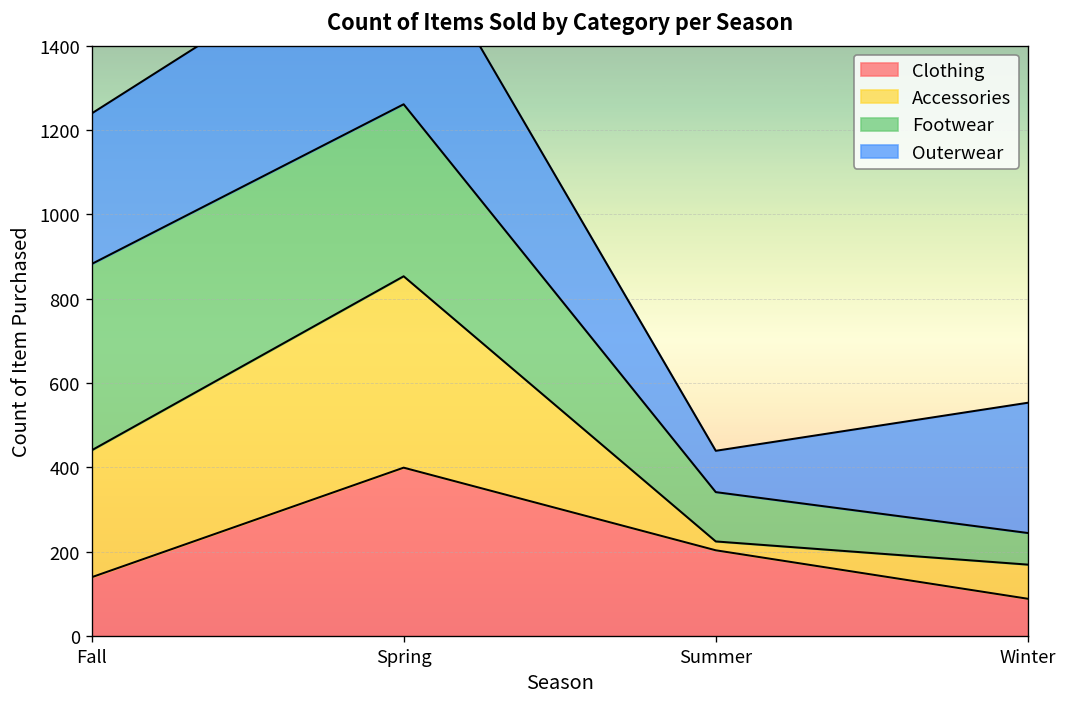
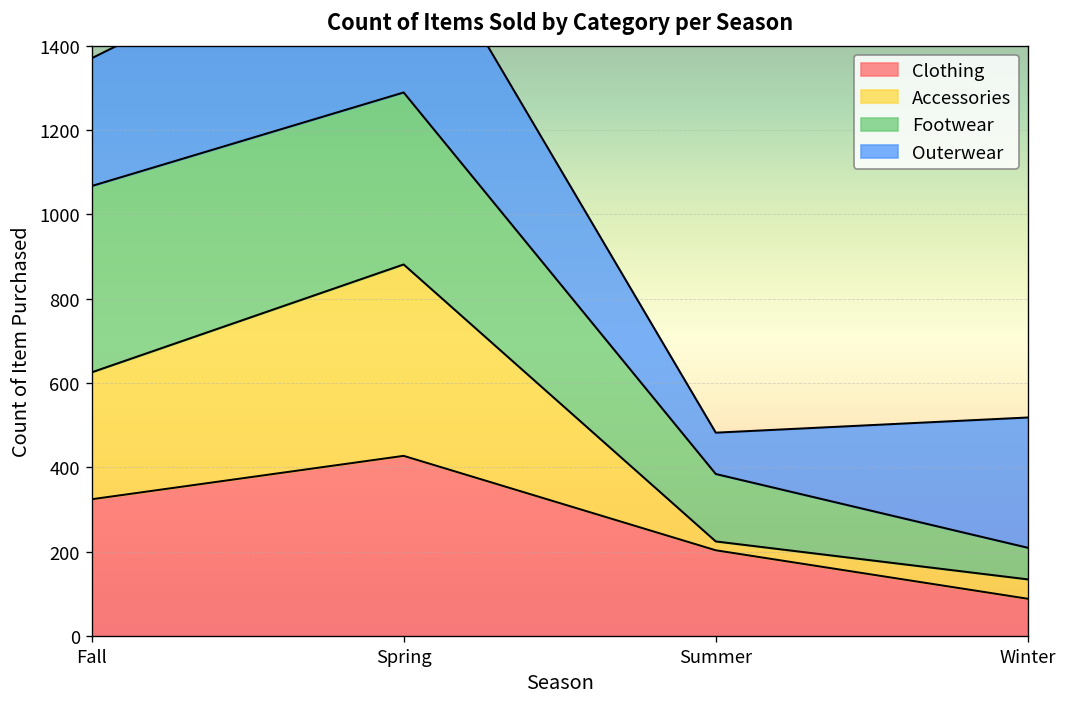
Clothing, Fall: 140 -> 320
Outerwear, Fall: 360 -> 300
Clothing, Spring: 400 -> 430
Footwear, Summer: 120 -> 160
Accessories, Winter: 80 -> 50
